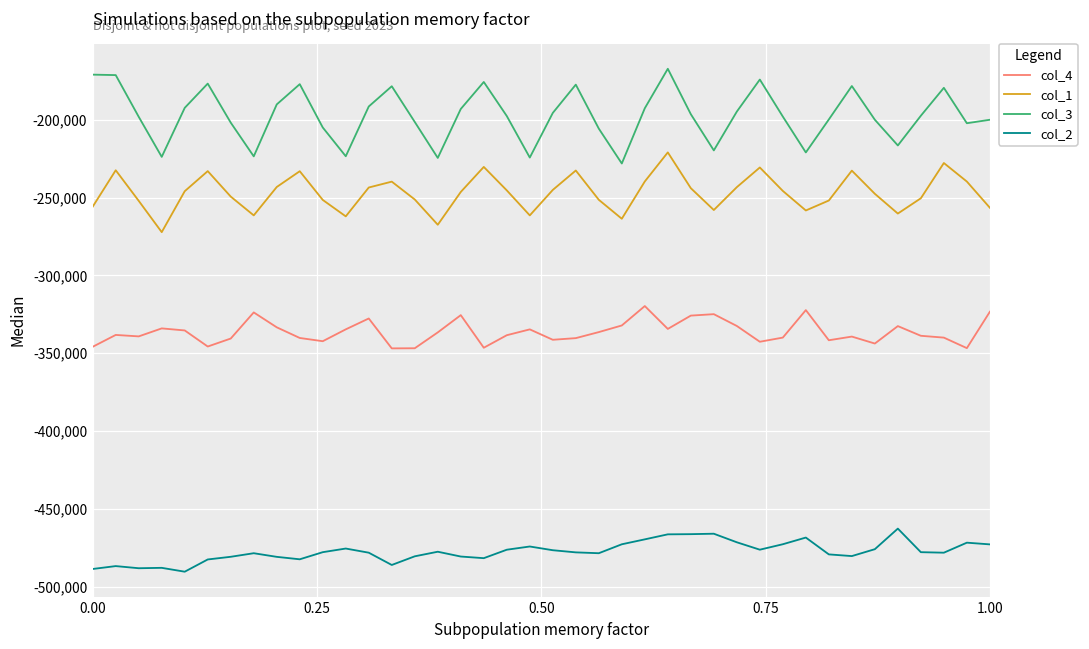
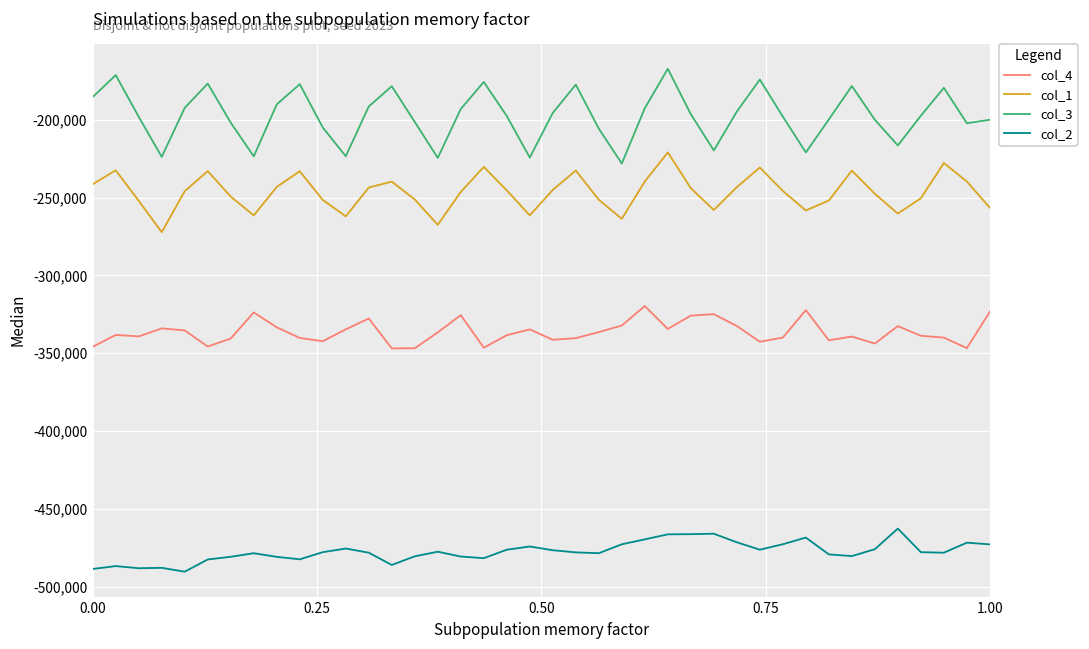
col_1, 0.00: -256,000 -> -241,000
col_3, 0.00: -171,000 -> -185,000
